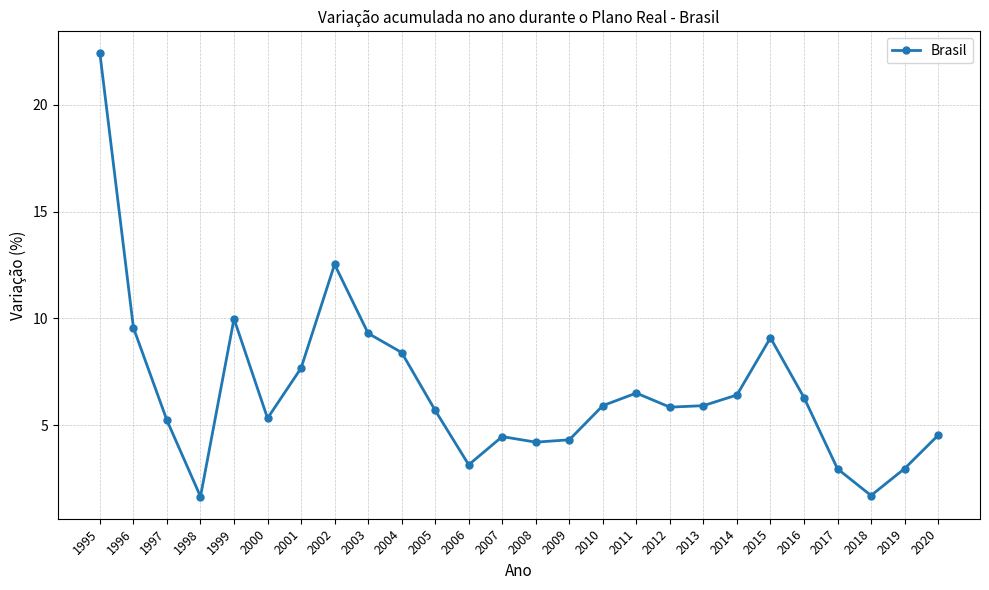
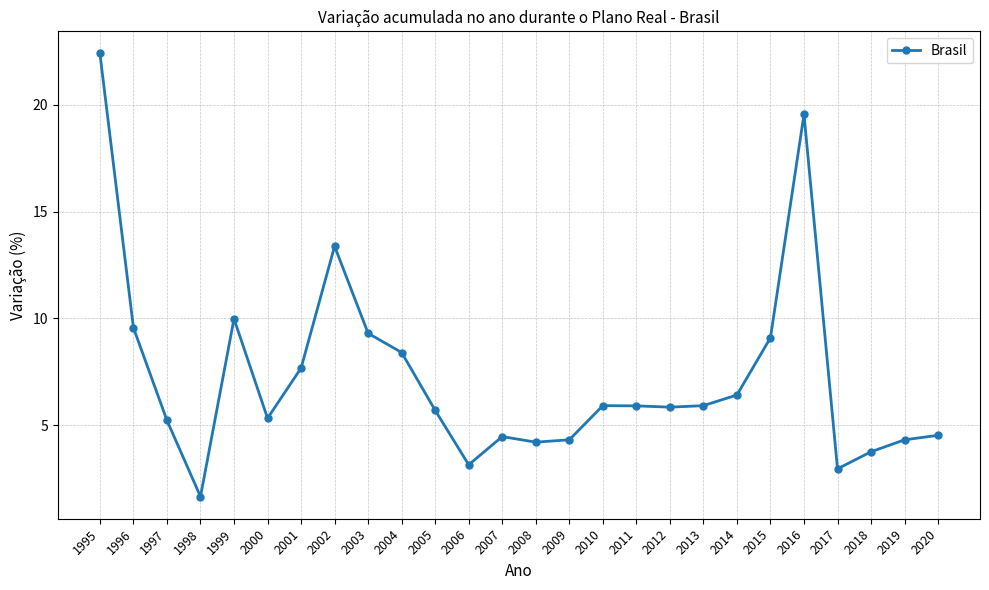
2002: 12.5 -> 13.4
2011: 6.5 -> 5.9
2016: 6.3 -> 19.6
2018: 1.7 -> 3.8
2019: 3.0 -> 4.3
